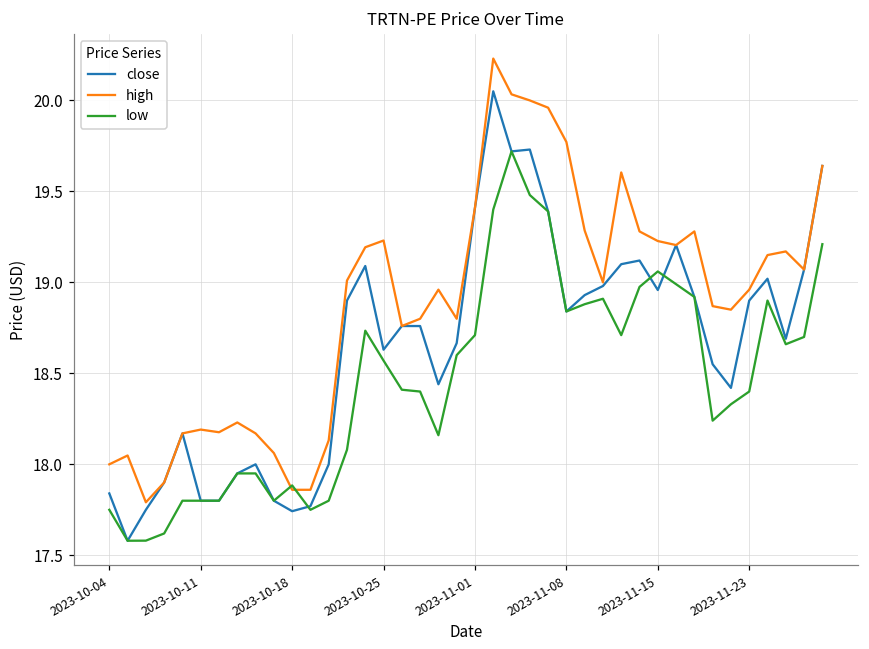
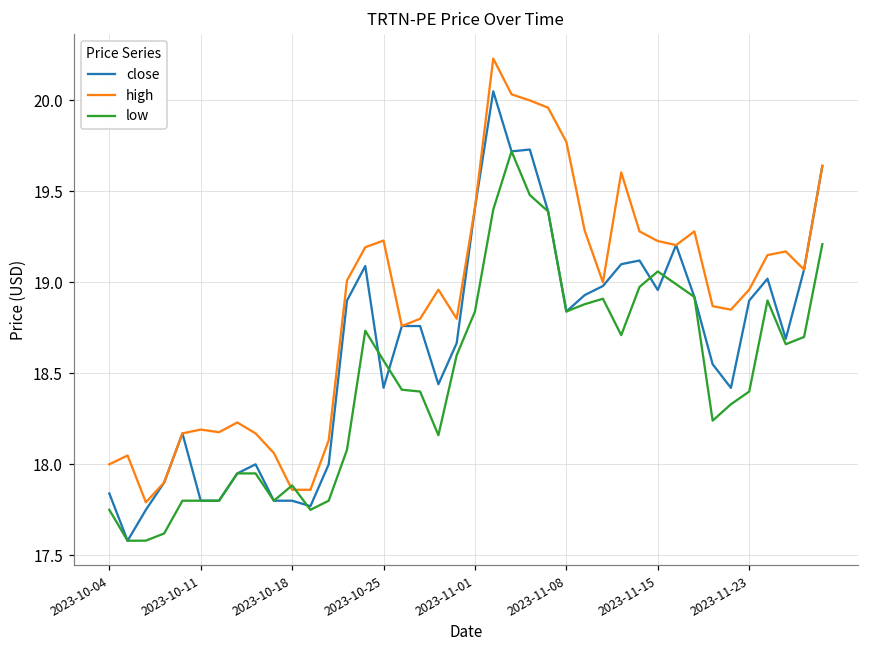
close, 2023-10-18: 17.74 -> 17.80
close, 2023-10-25: 18.63 -> 18.42
low, 2023-11-01: 18.71 -> 18.84
